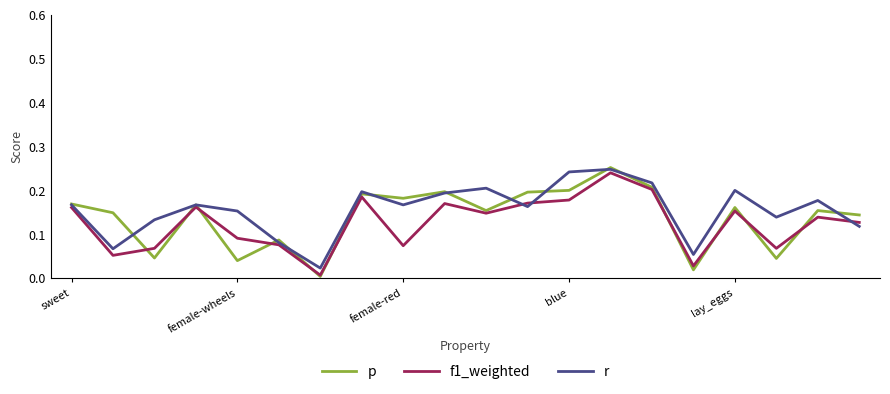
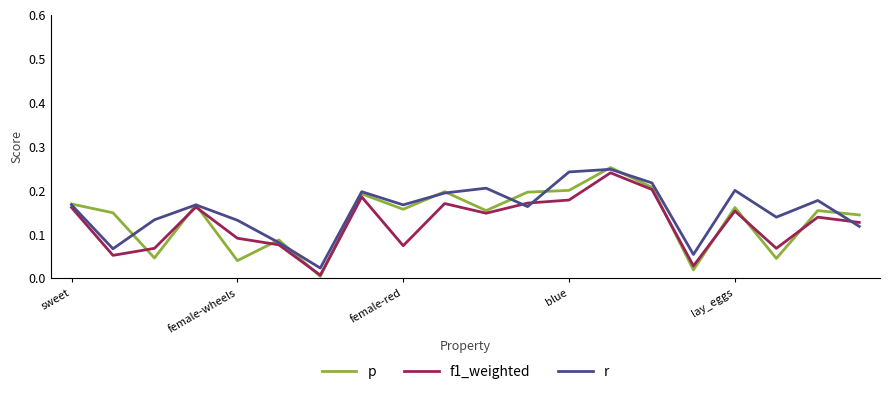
r, female-wheels: 0.15 -> 0.13
p, female-red: 0.18 -> 0.16
